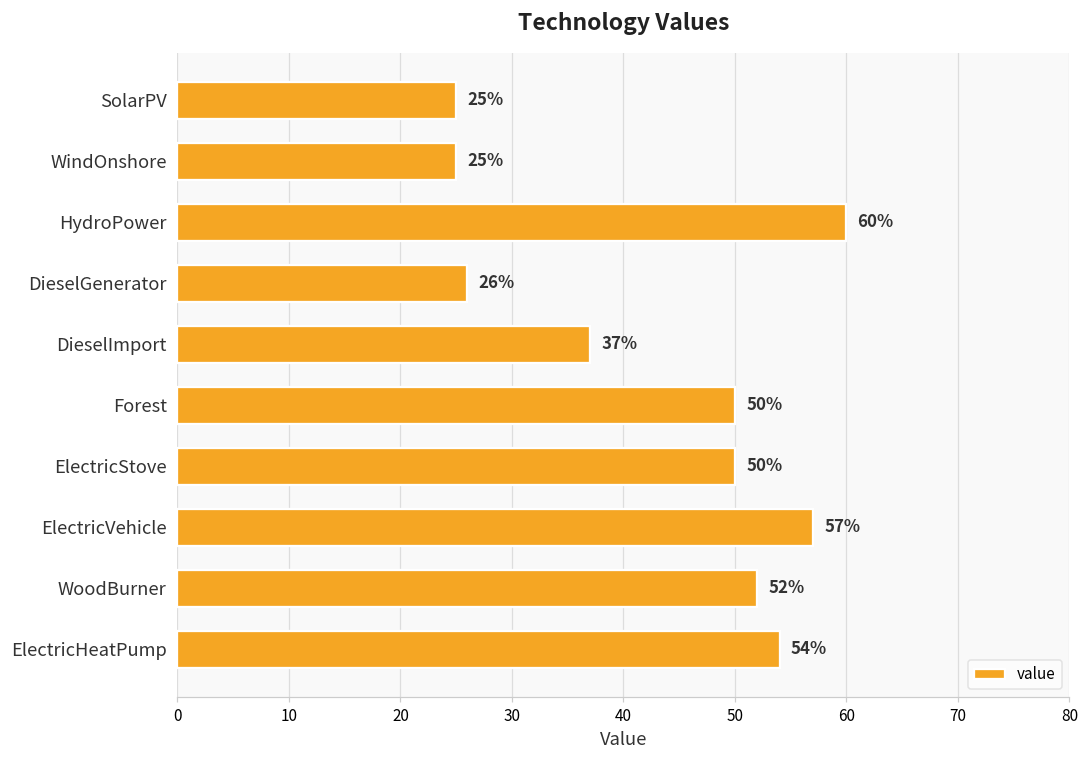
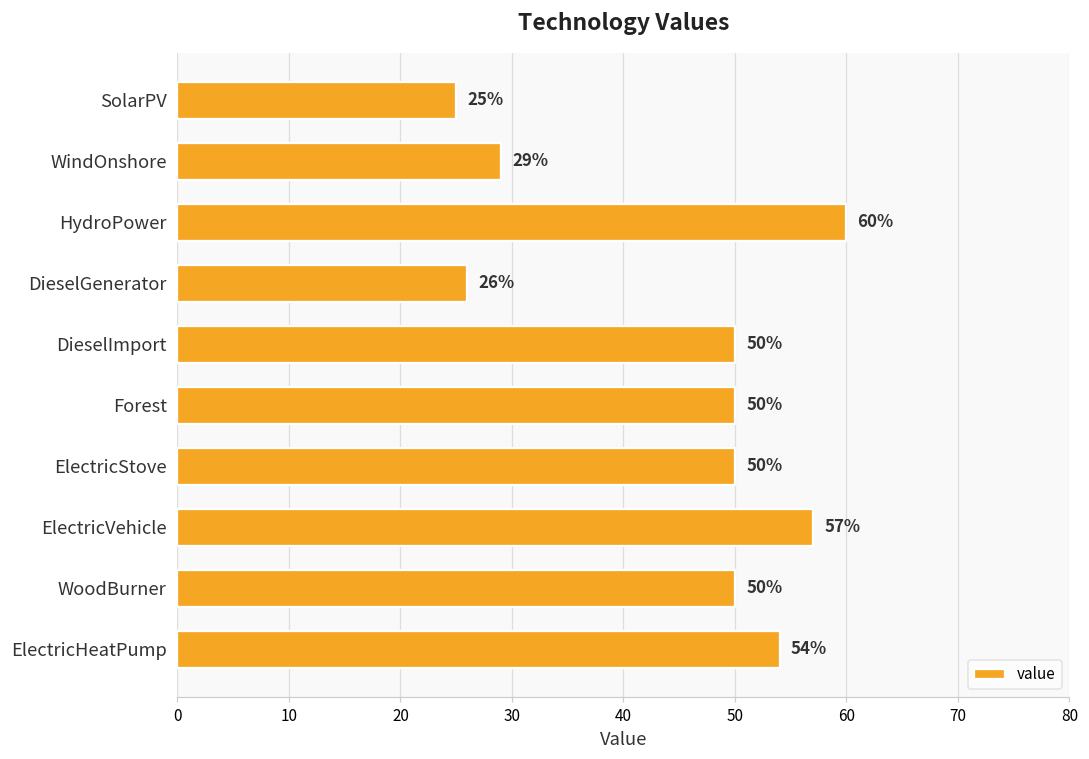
WindOnshore: 25% -> 29%
DieselImport: 37% -> 50%
WoodBurner: 52% -> 50%
